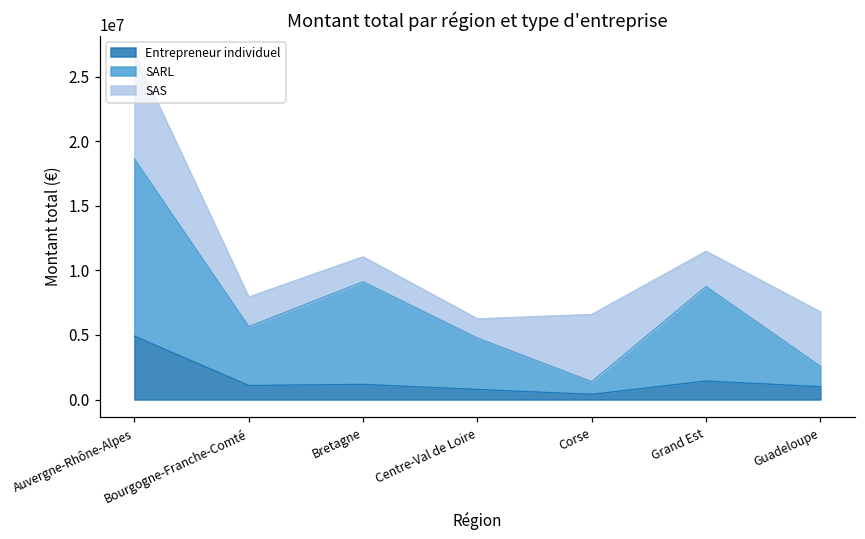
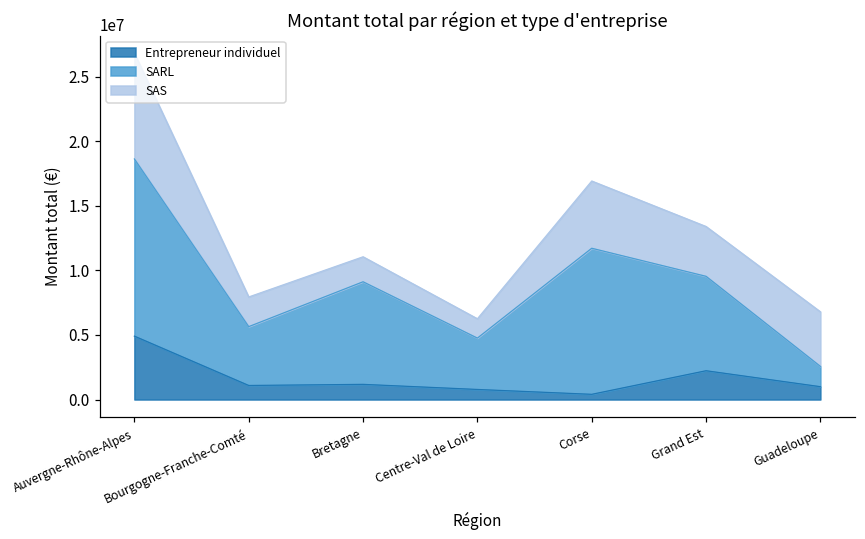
SARL, Corse: 1000000 -> 11300000
Entrepreneur individuel, Grand Est: 1400000 -> 2200000
SAS, Grand Est: 2700000 -> 3900000
